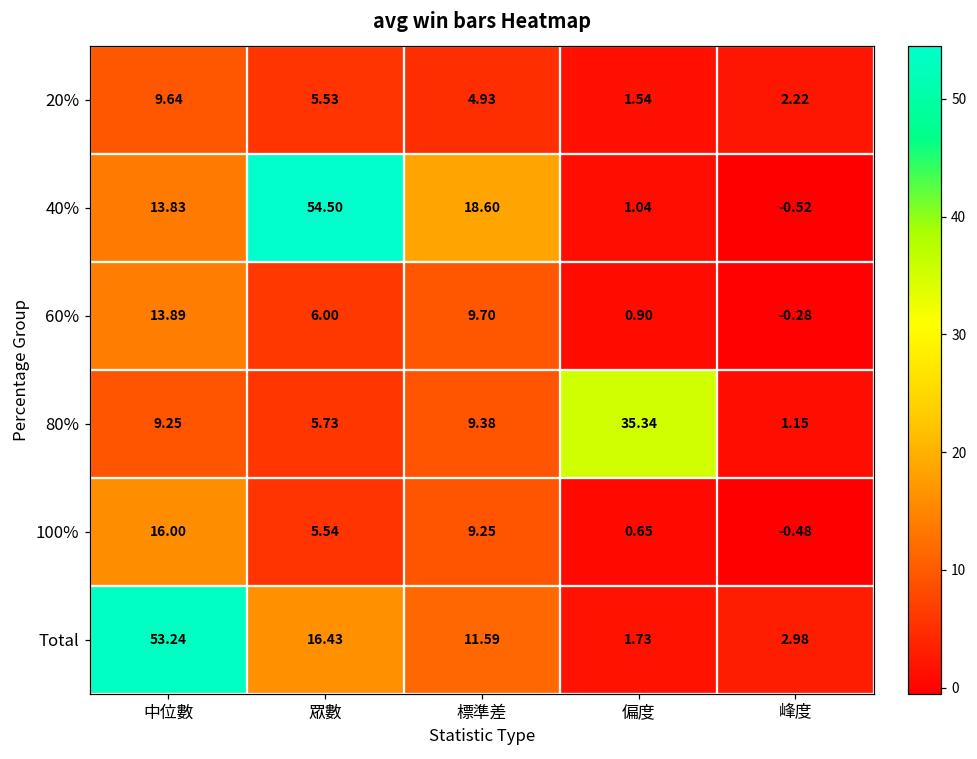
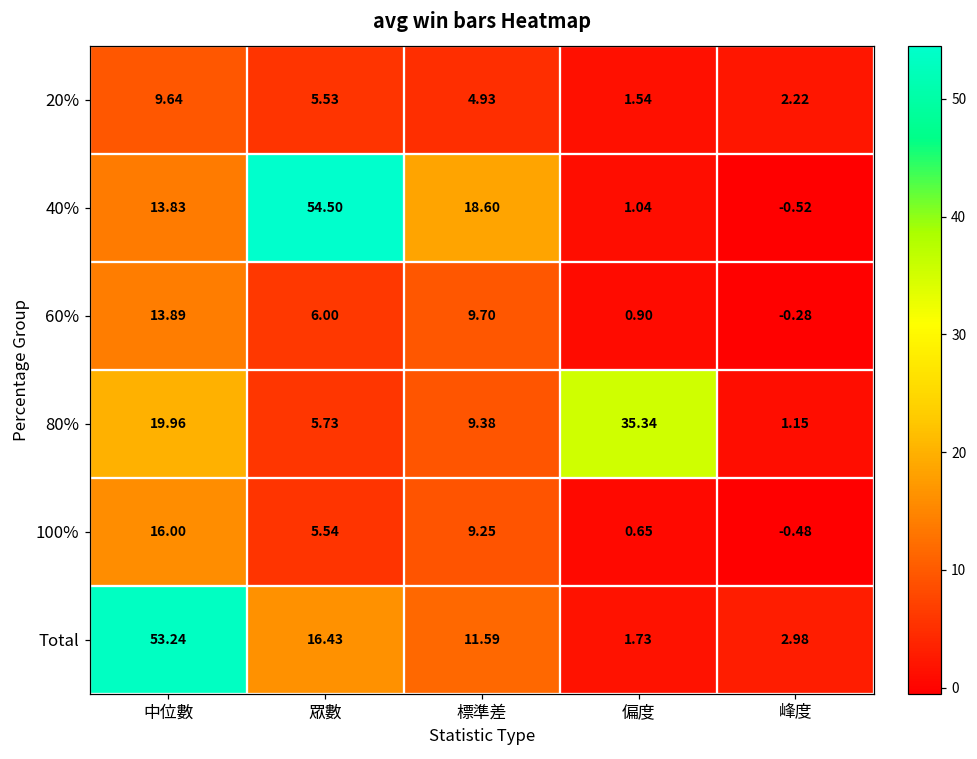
80%, 中位數: 9.25 -> 19.96
